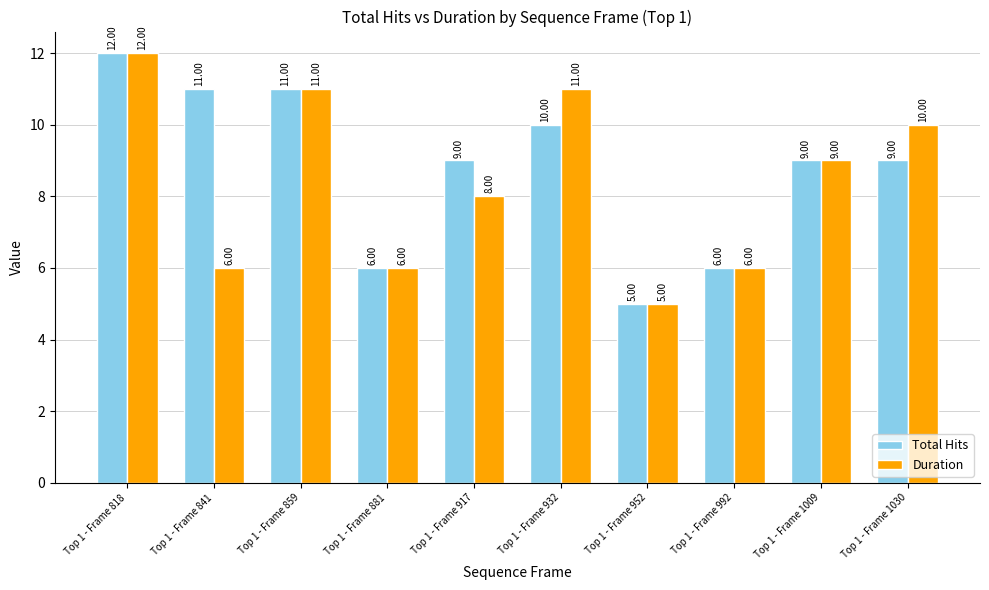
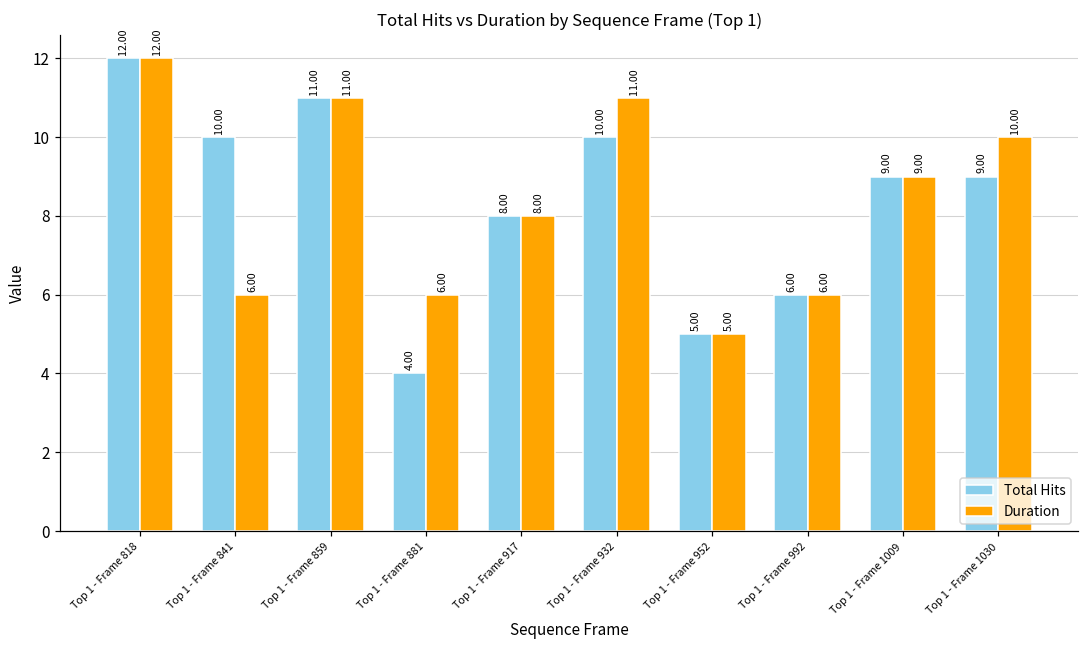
Total Hits, Top 1 - Frame 841: 11.00 -> 10.00
Total Hits, Top 1 - Frame 881: 6.00 -> 4.00
Total Hits, Top 1 - Frame 917: 9.00 -> 8.00
